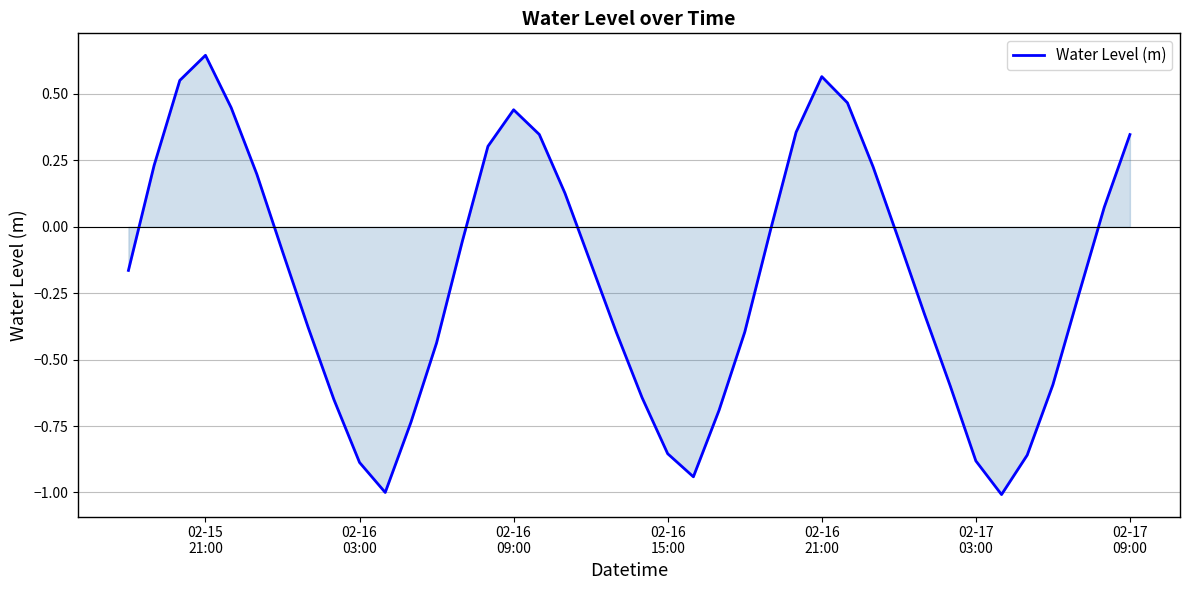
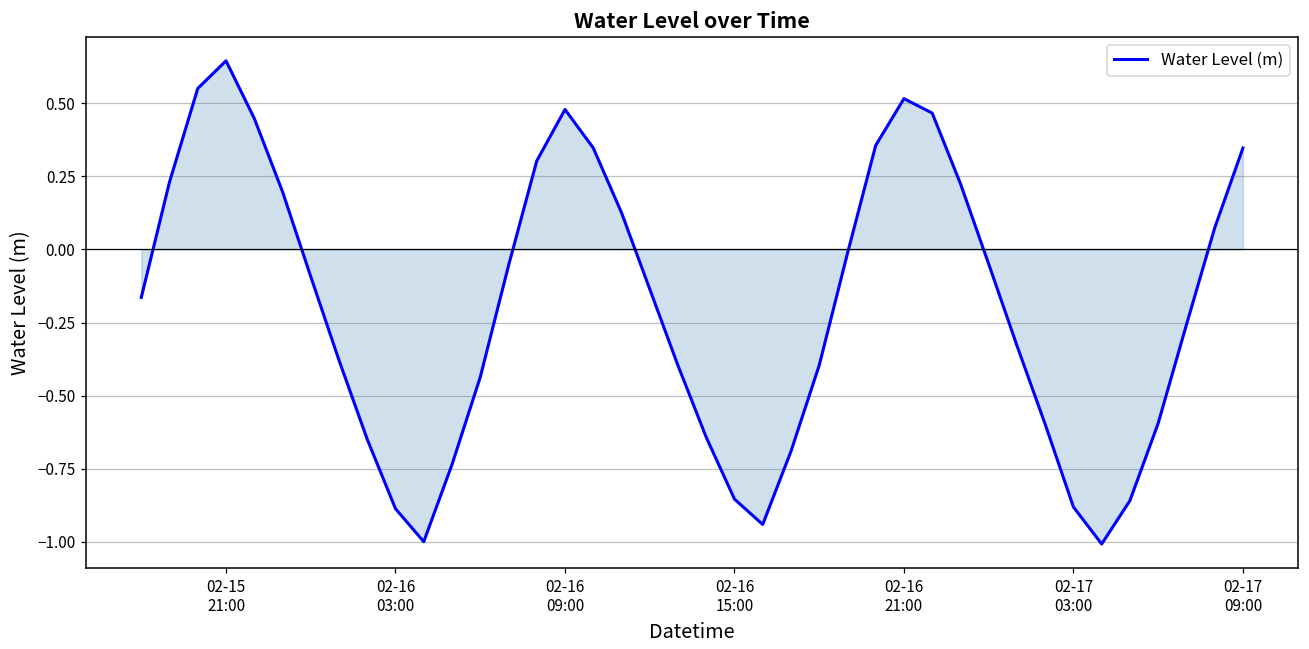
Water Level (m), 02-16 09:00: 0.44 -> 0.48
Water Level (m), 02-16 21:00: 0.57 -> 0.52
